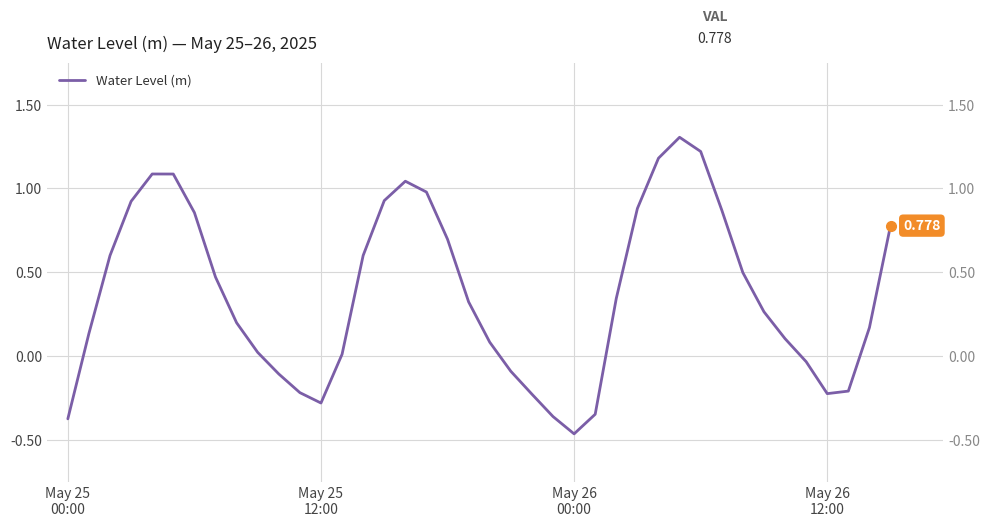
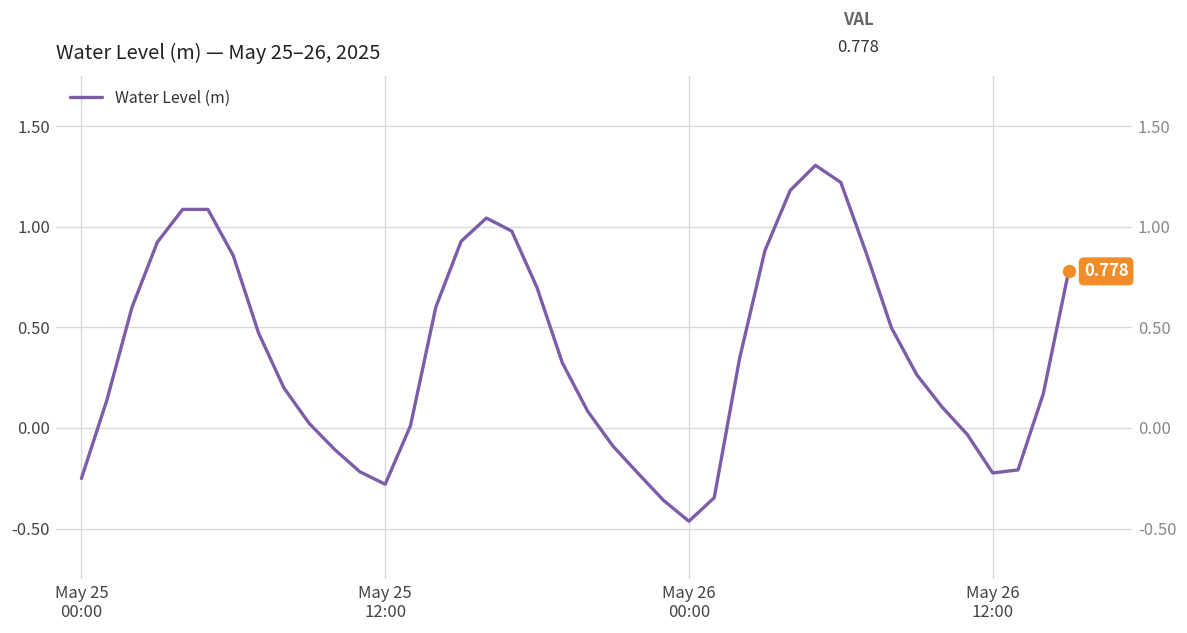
Water Level (m), May 25 00:00: -0.37 -> -0.25
